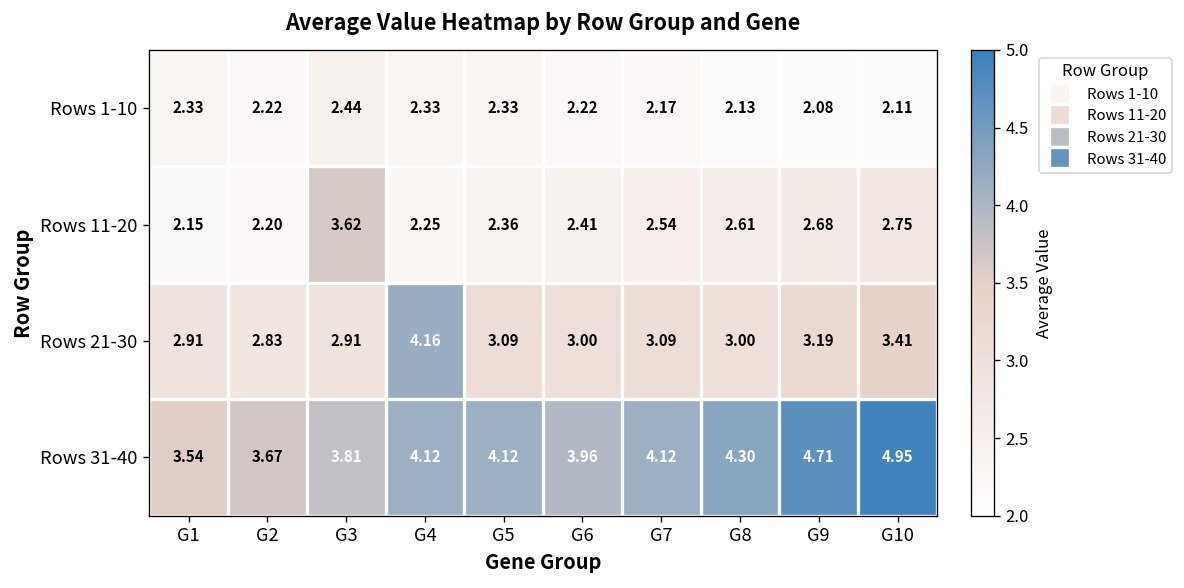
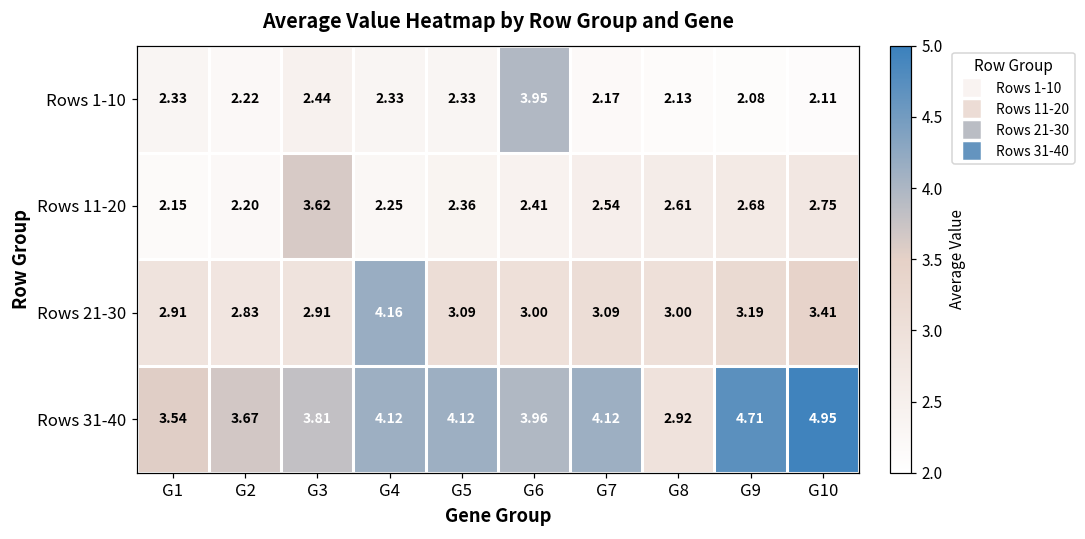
Rows 1-10, G6: 2.22 -> 3.95
Rows 31-40, G8: 4.30 -> 2.92
